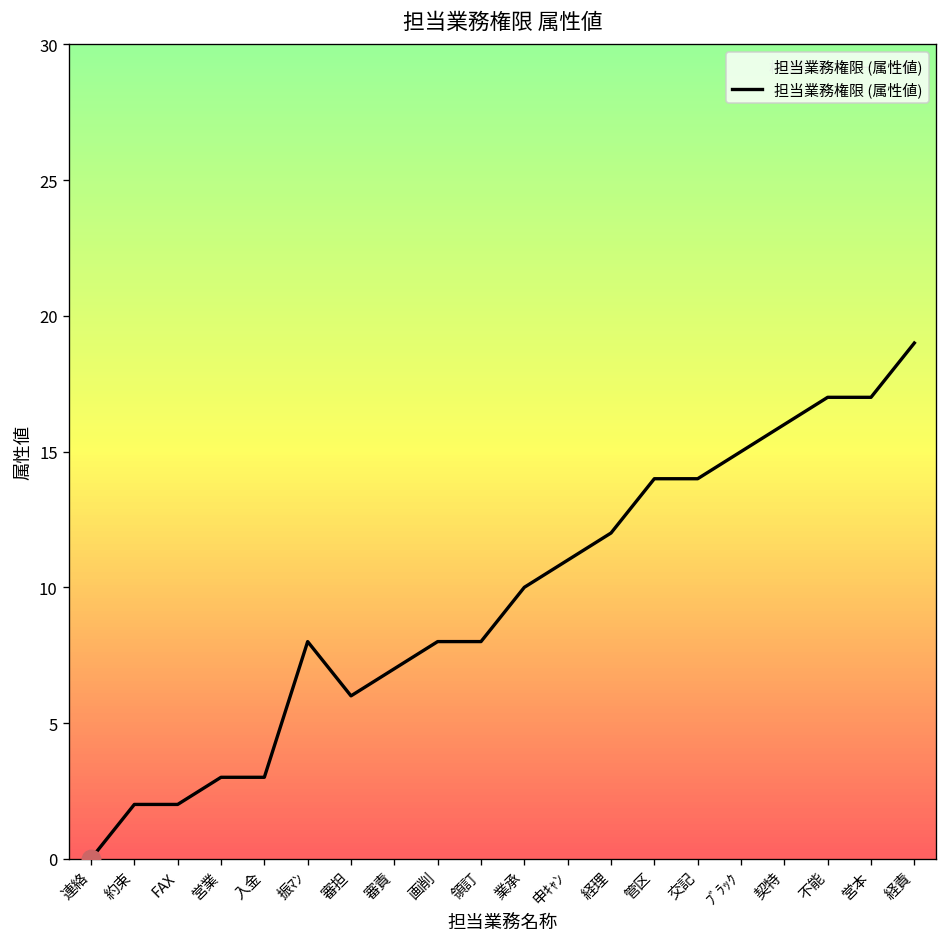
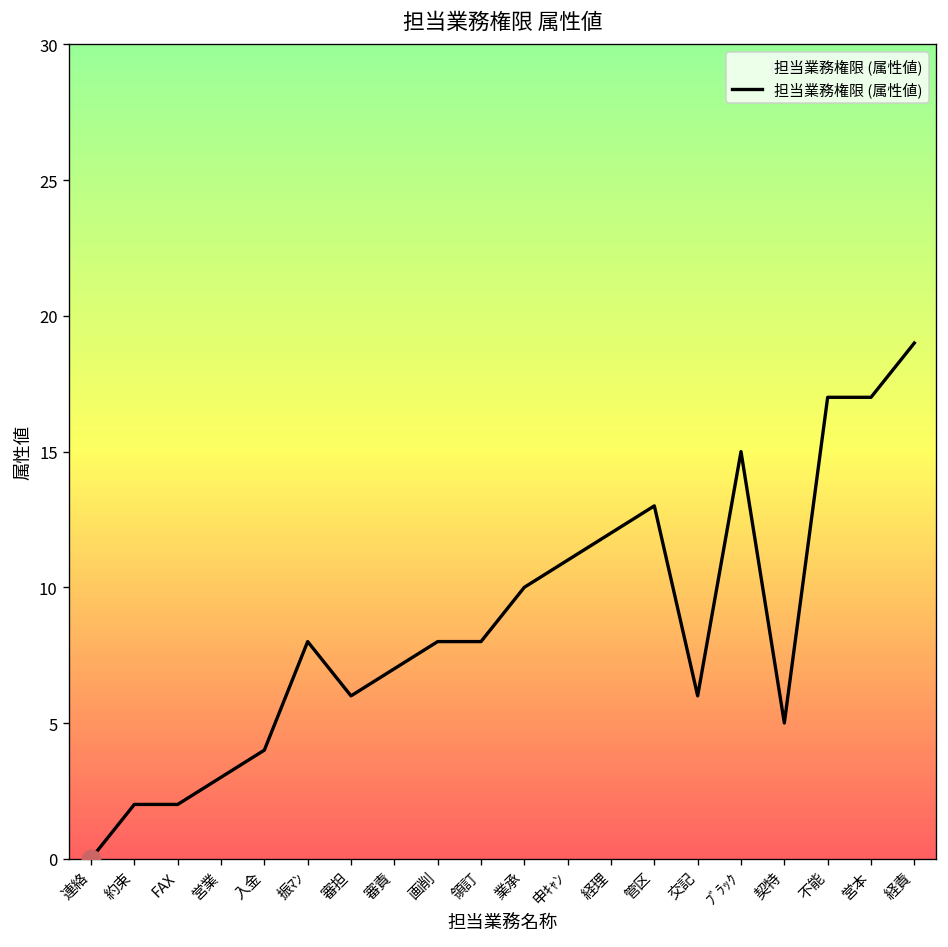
担当業務権限 (属性値), 入金: 3 -> 4
担当業務権限 (属性値), 管区: 14 -> 13
担当業務権限 (属性値), 交記: 14 -> 6
担当業務権限 (属性値), 契特: 16 -> 5
